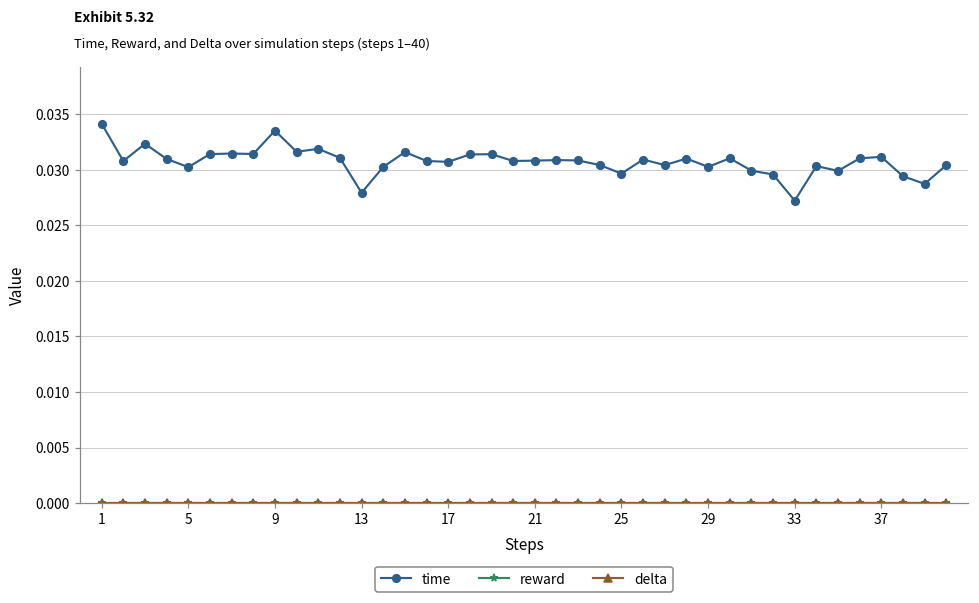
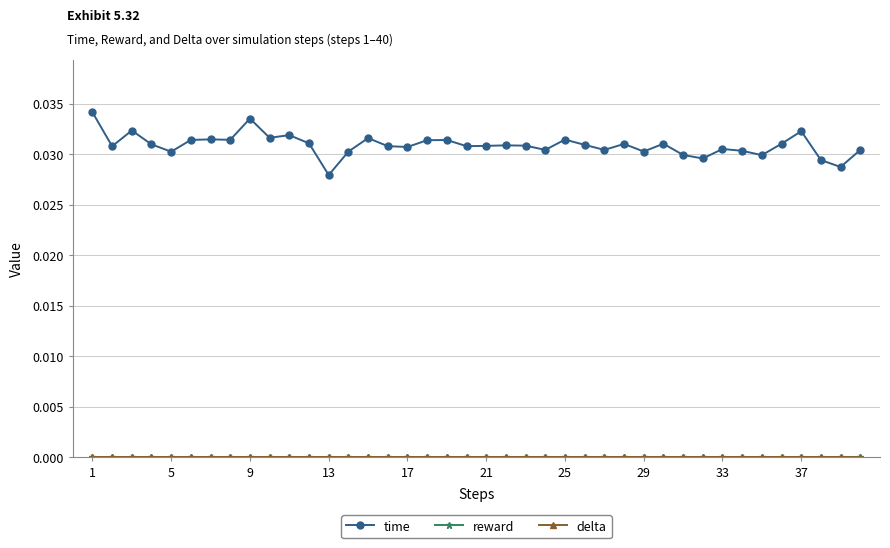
time, 25: 0.0297 -> 0.0315
time, 33: 0.0272 -> 0.0305
time, 37: 0.0312 -> 0.0323
